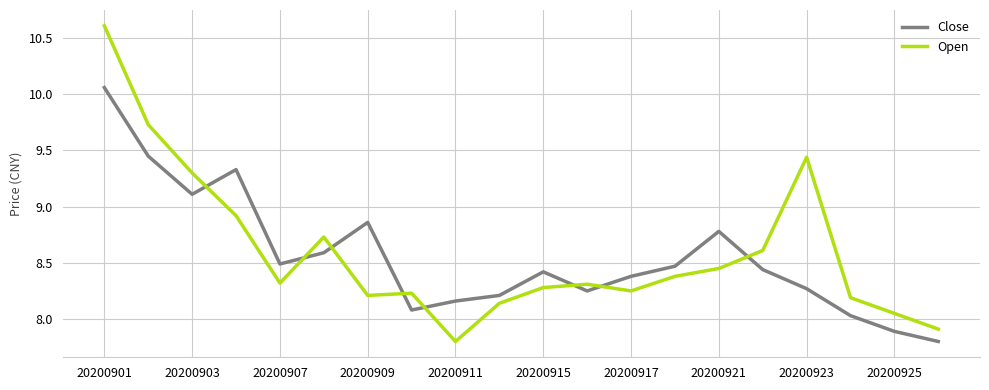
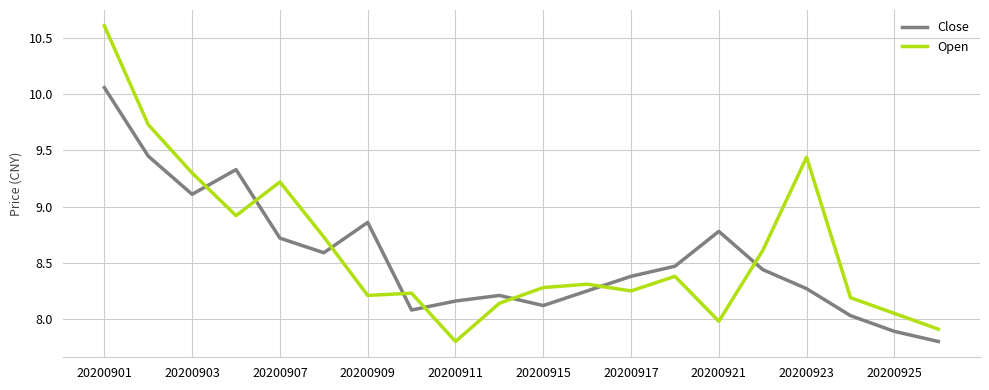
Close, 20200907: 8.49 -> 8.72
Open, 20200907: 8.32 -> 9.22
Close, 20200915: 8.42 -> 8.12
Open, 20200921: 8.45 -> 7.98
